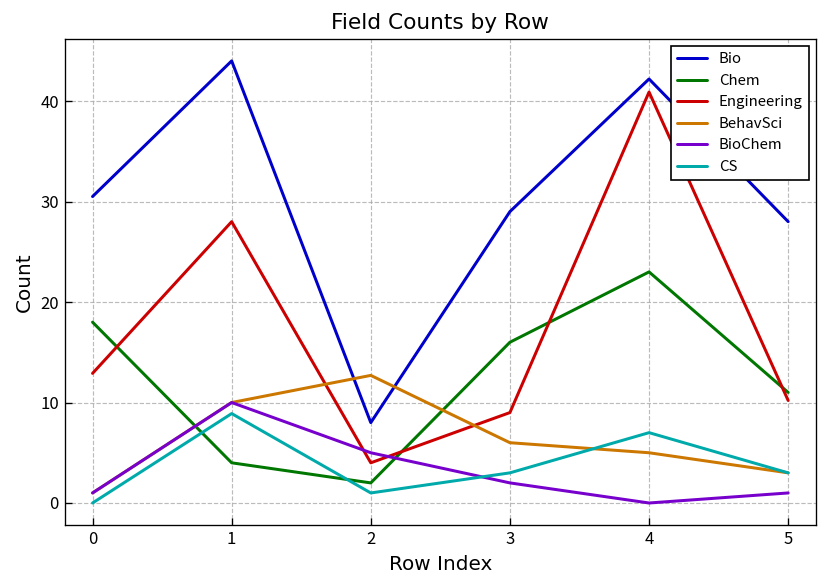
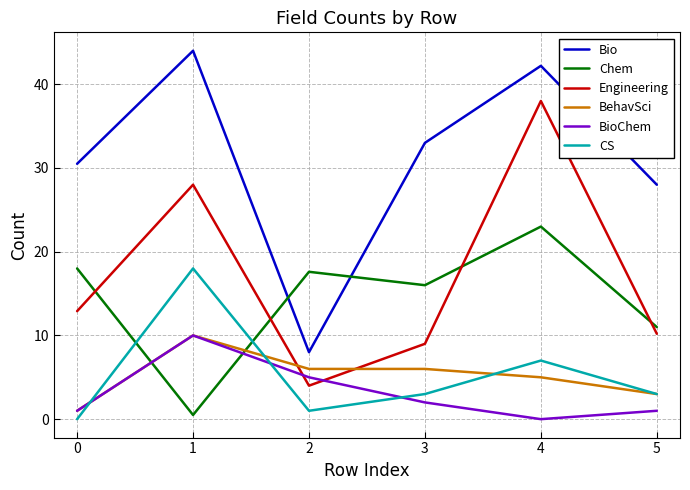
Chem, 1: 4 -> 1
CS, 1: 9 -> 18
Chem, 2: 2 -> 18
BehavSci, 2: 13 -> 6
Bio, 3: 29 -> 33
Engineering, 4: 41 -> 38
